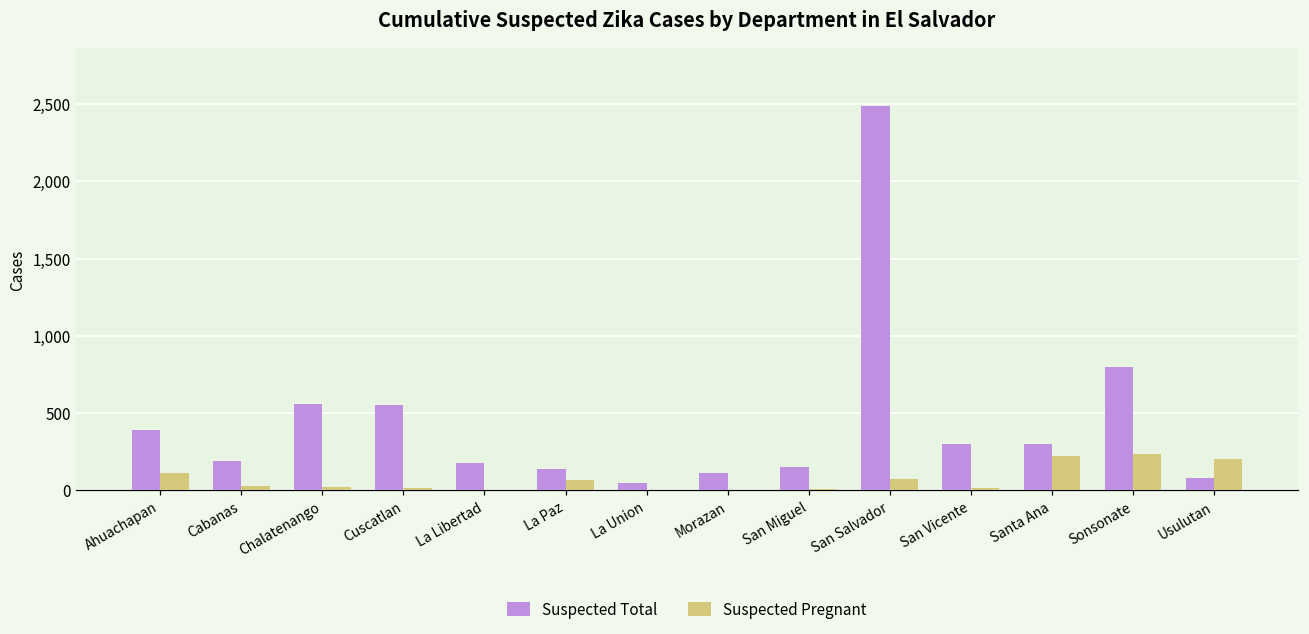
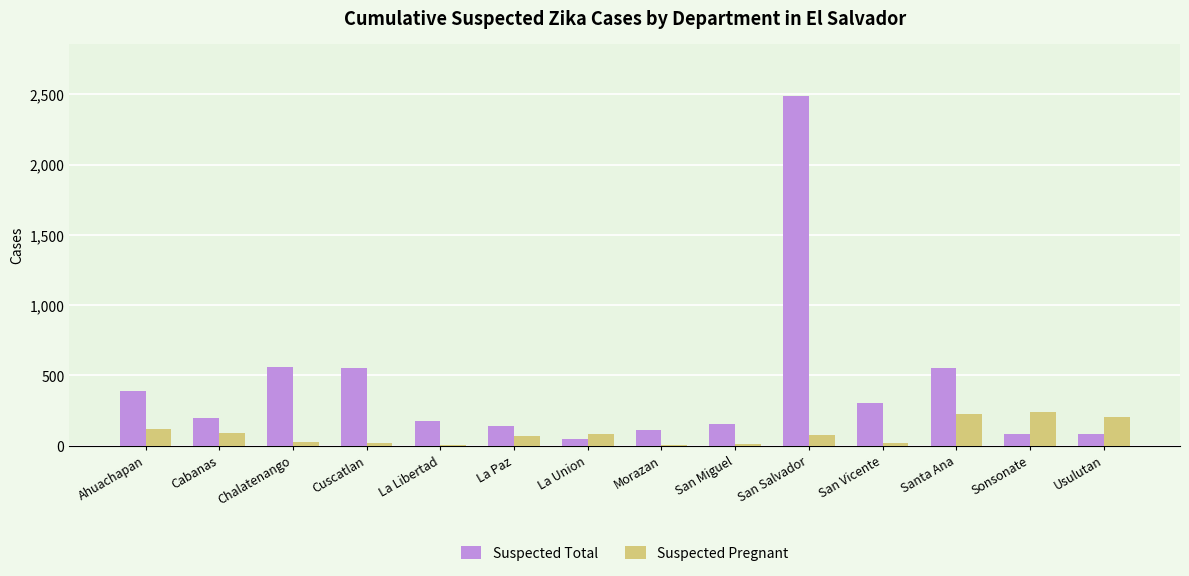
Suspected Pregnant, Cabanas: 30 -> 90
Suspected Pregnant, La Union: 0 -> 80
Suspected Total, Santa Ana: 300 -> 560
Suspected Total, Sonsonate: 800 -> 80
